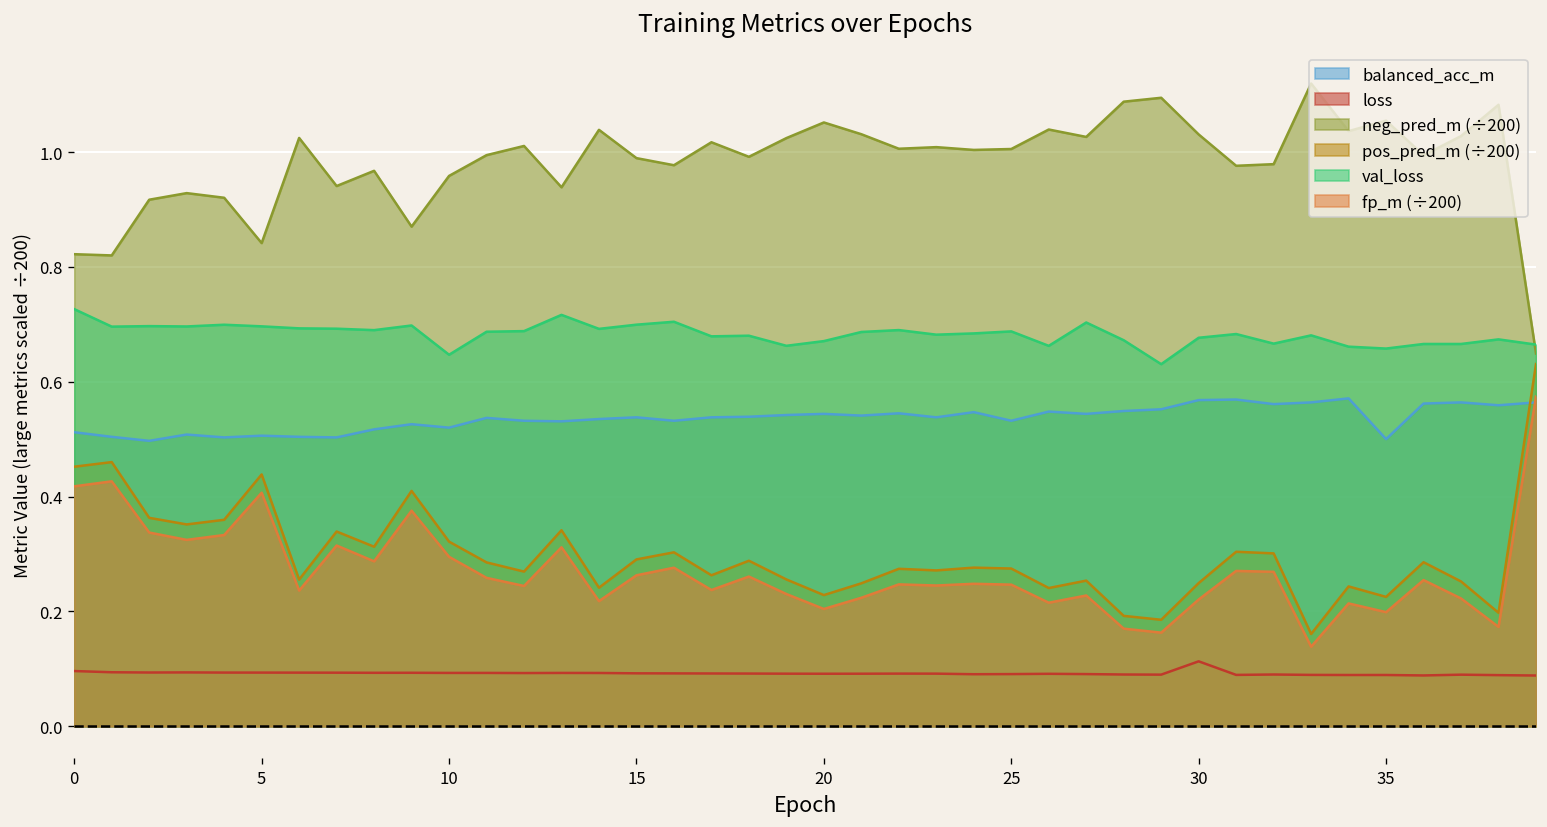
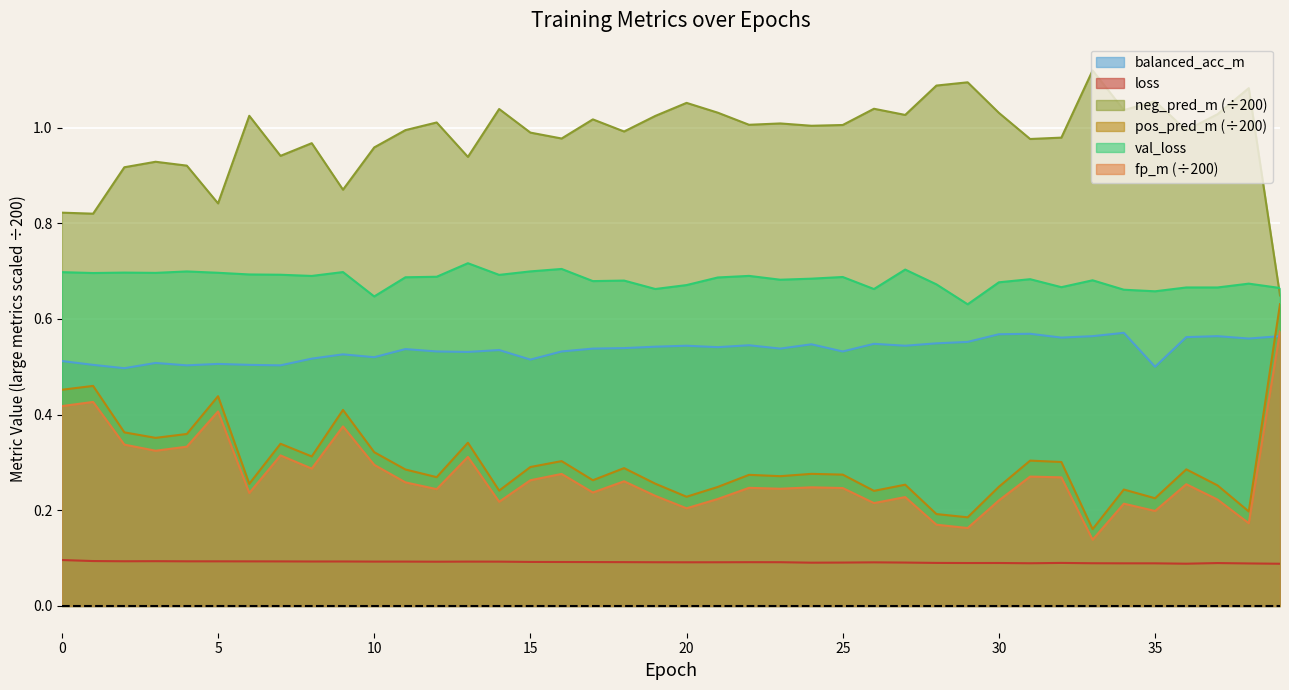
val_loss, 0: 0.73 -> 0.70
balanced_acc_m, 15: 0.54 -> 0.52
loss, 30: 0.11 -> 0.09
